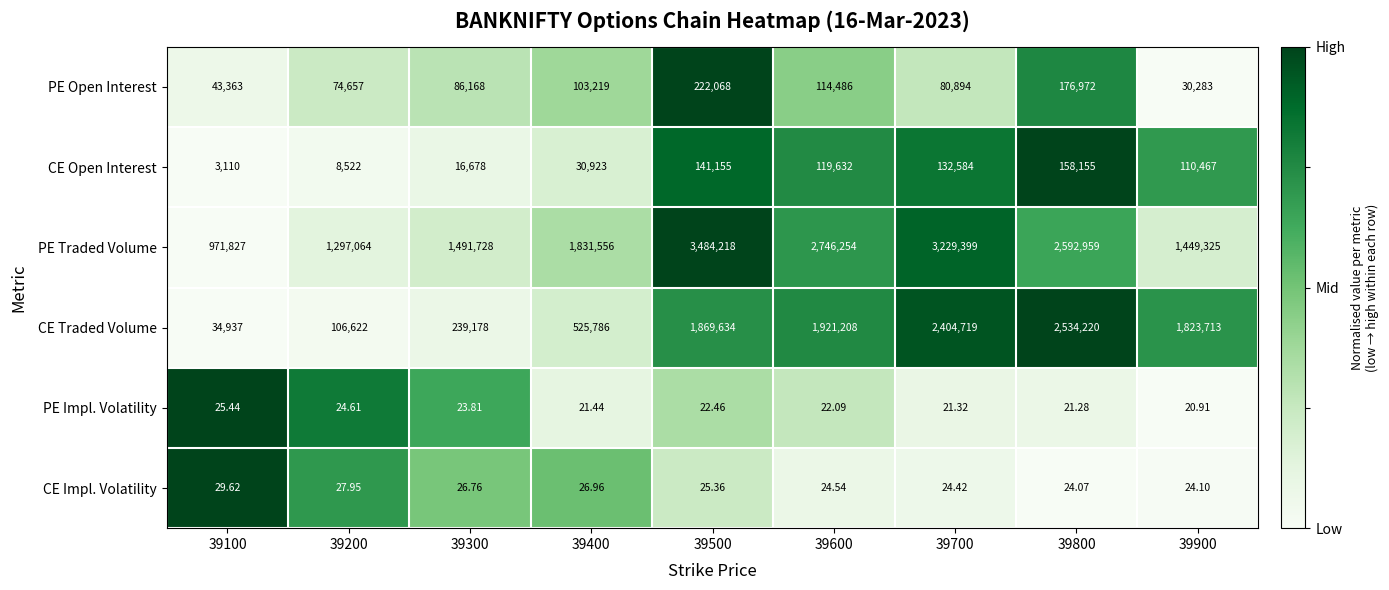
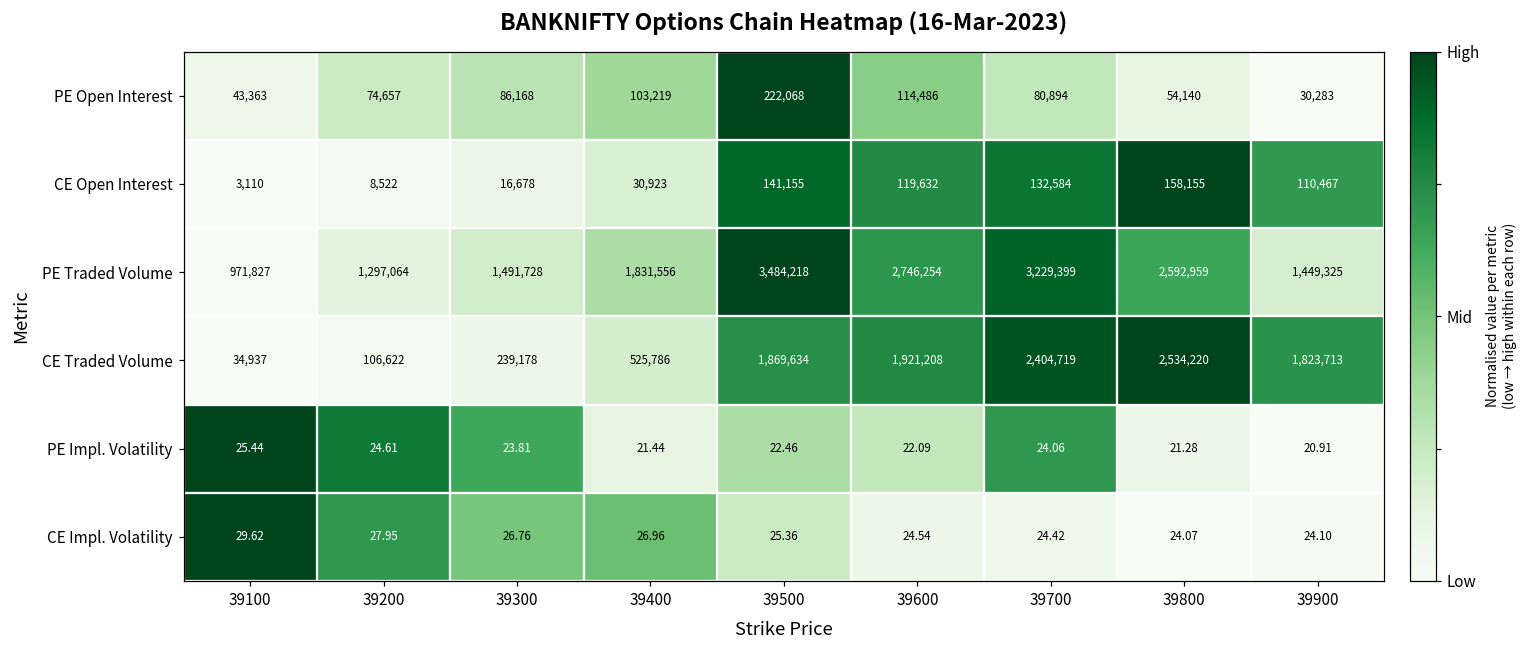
PE Open Interest, 39800: 176,972 -> 54,140
PE Impl. Volatility, 39700: 21.32 -> 24.06
